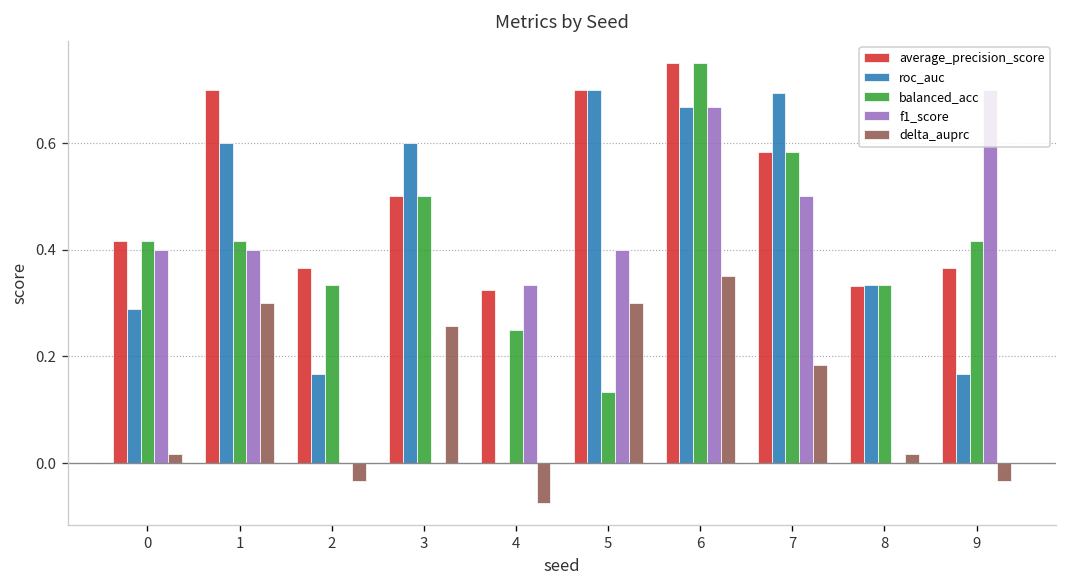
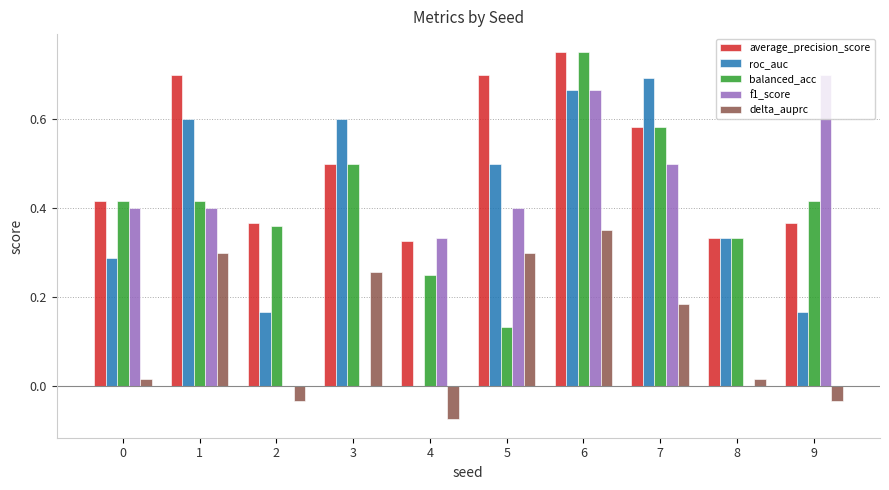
balanced_acc, 2: 0.33 -> 0.36
roc_auc, 5: 0.7 -> 0.5
